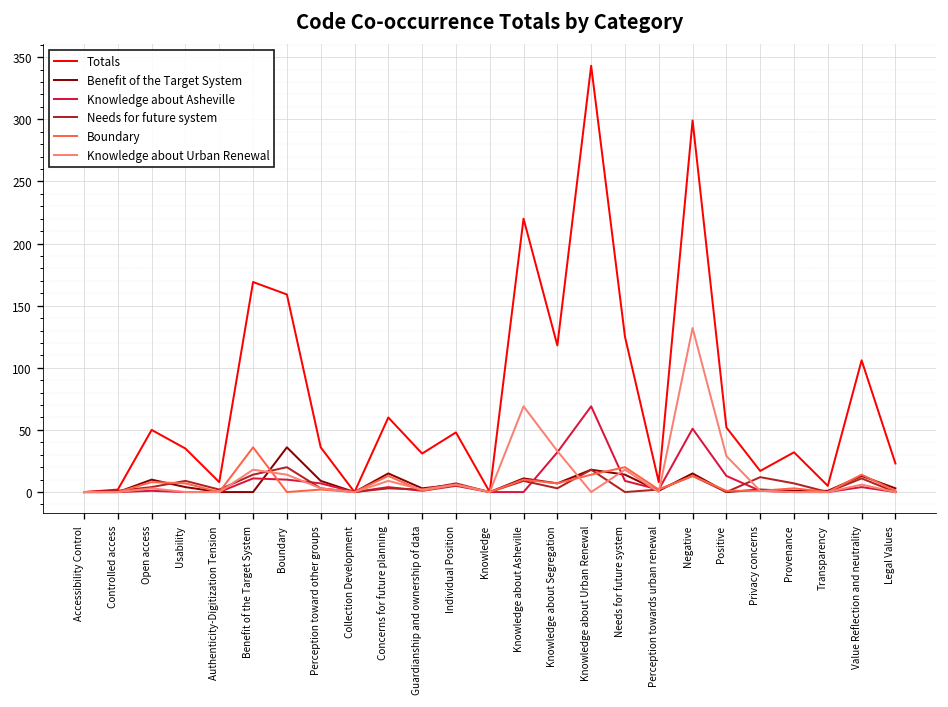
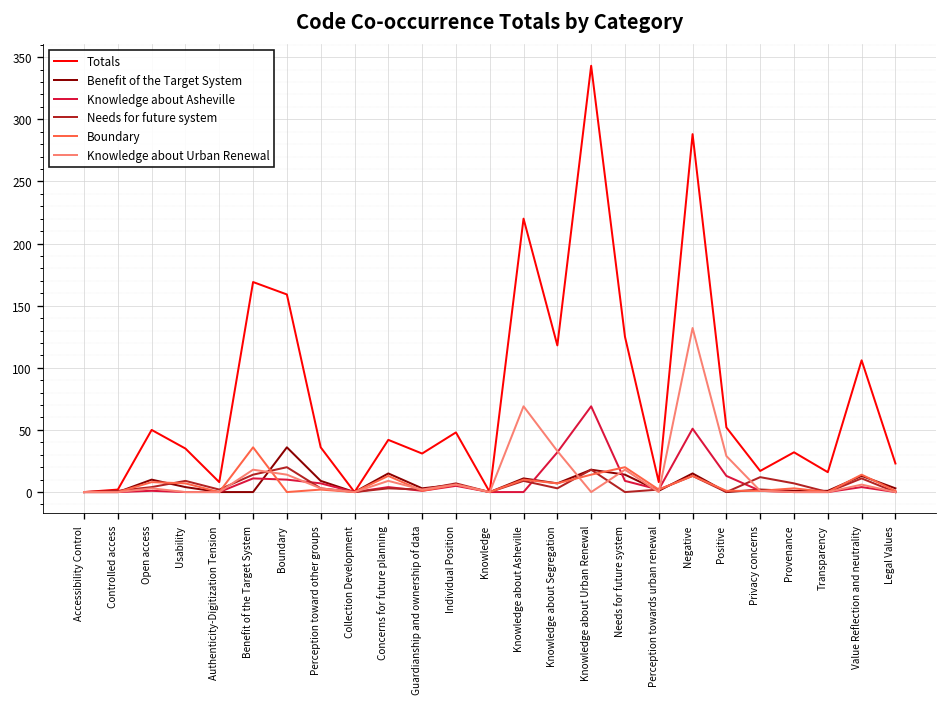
Totals, Concerns for future planning: 60 -> 42
Totals, Negative: 299 -> 288
Totals, Transparency: 5 -> 16
